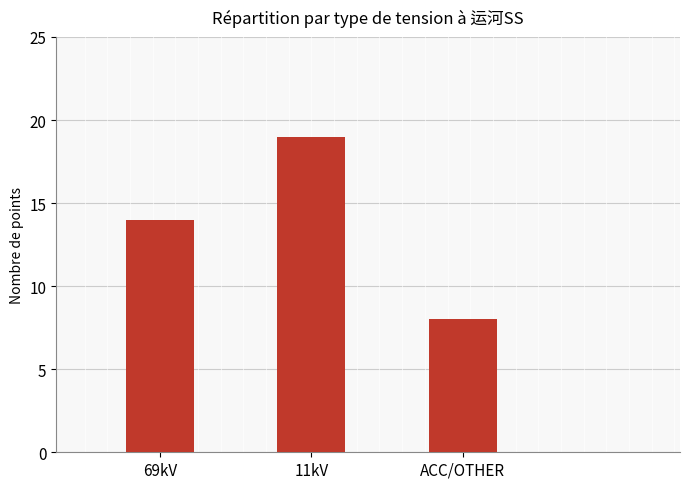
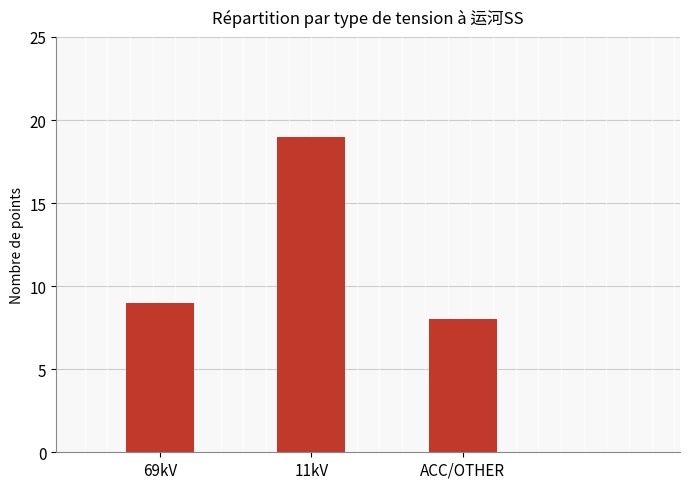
69kV: 14 -> 9
